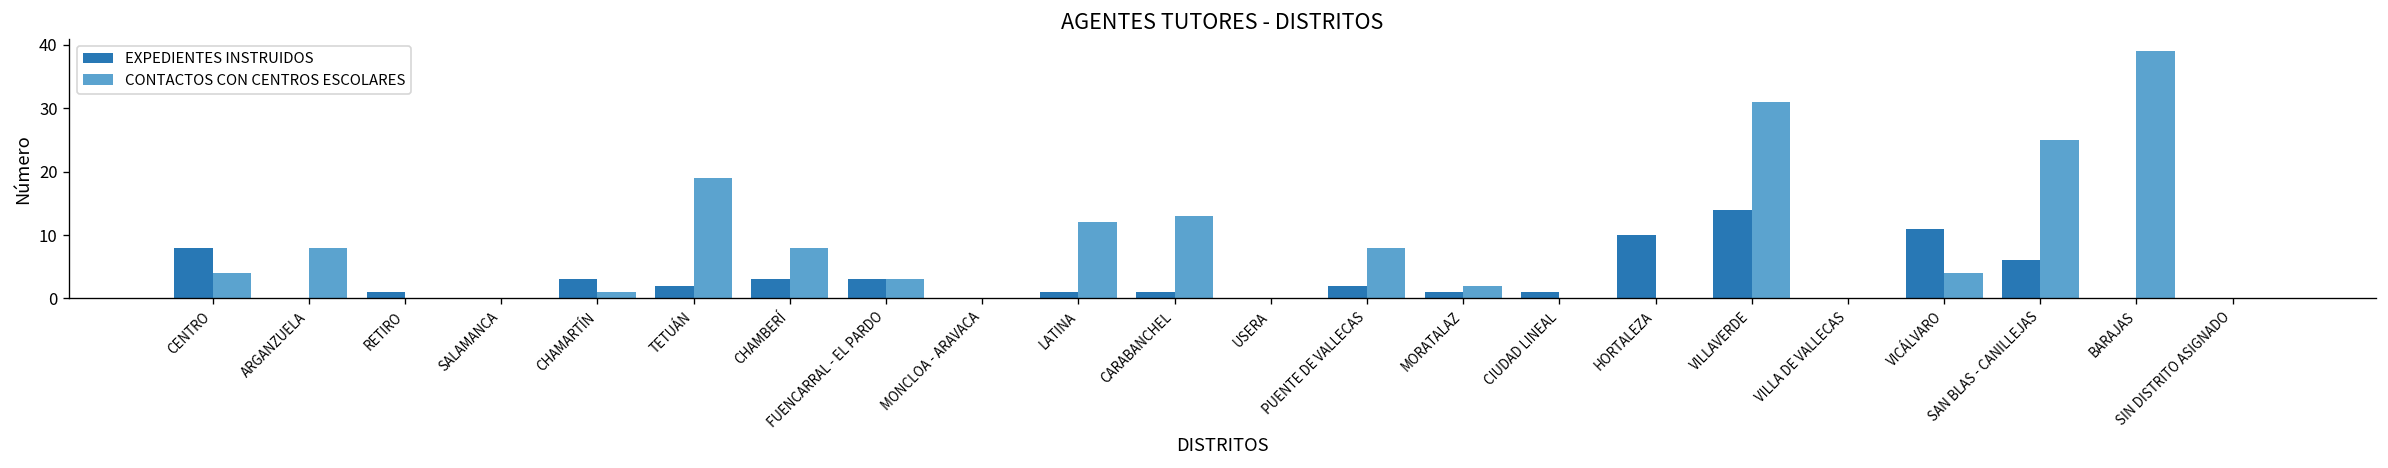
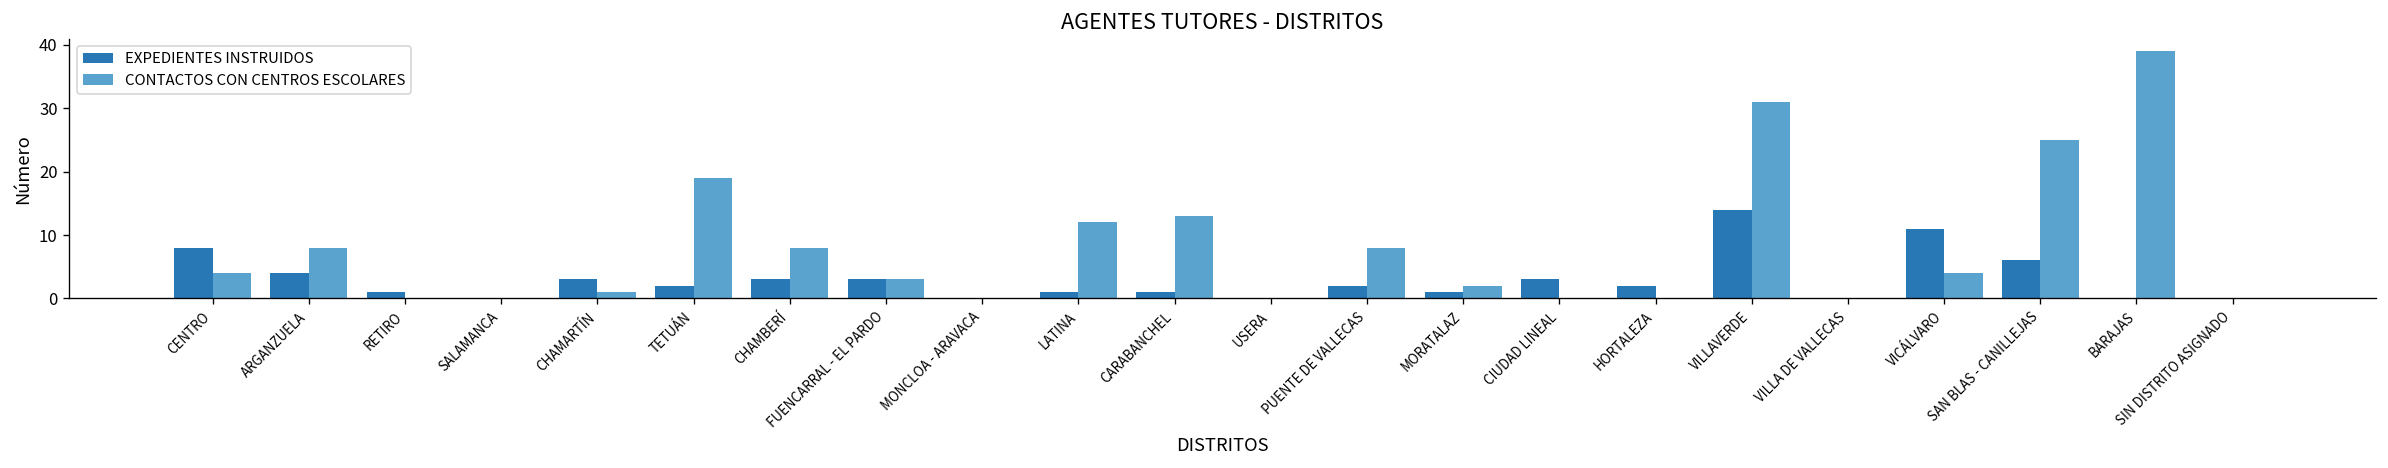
EXPEDIENTES INSTRUIDOS, ARGANZUELA: 0 -> 4
EXPEDIENTES INSTRUIDOS, CIUDAD LINEAL: 1 -> 3
EXPEDIENTES INSTRUIDOS, HORTALEZA: 10 -> 2
